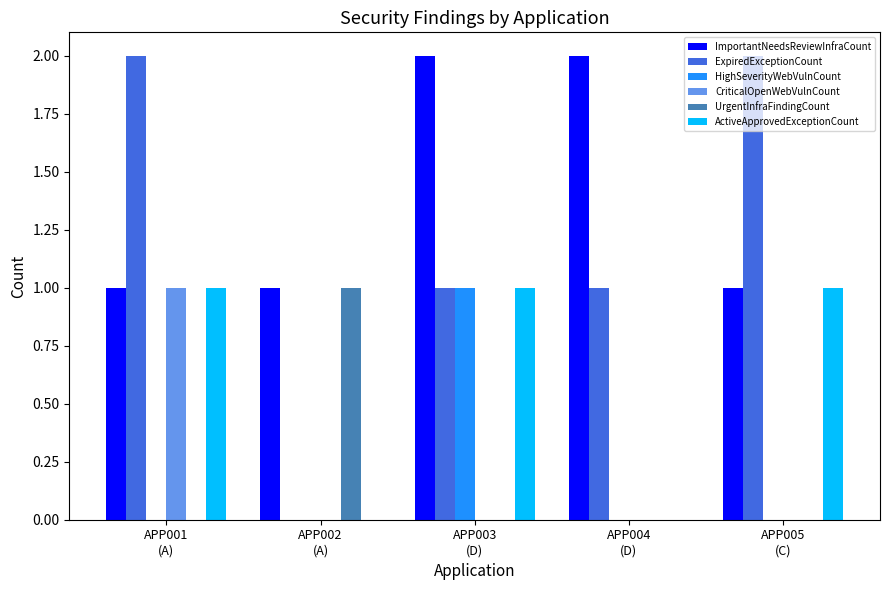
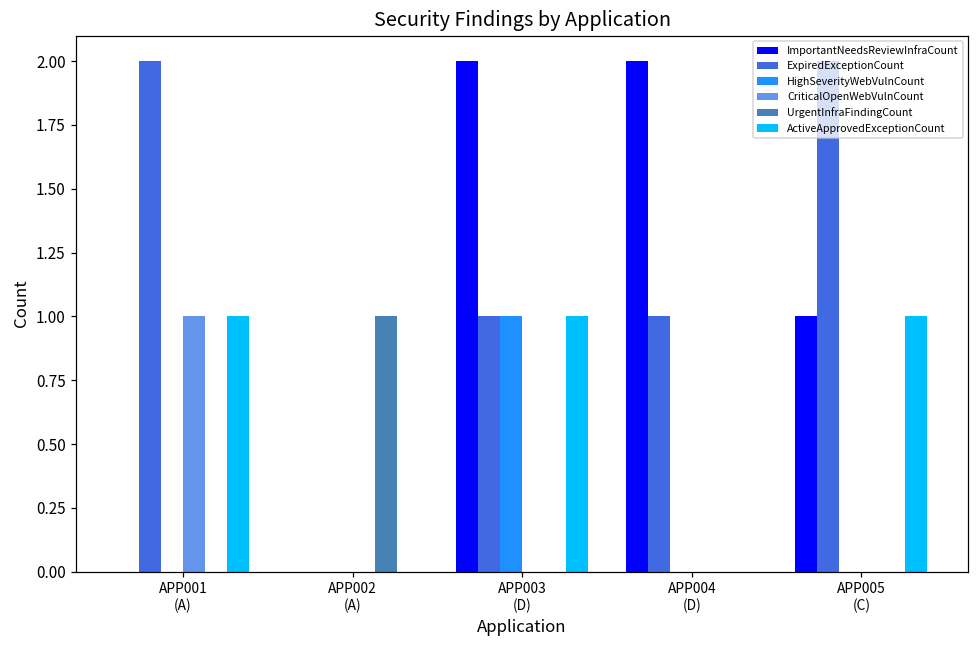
ImportantNeedsReviewInfraCount, APP001 (A): 1 -> 0
ImportantNeedsReviewInfraCount, APP002 (A): 1 -> 0
